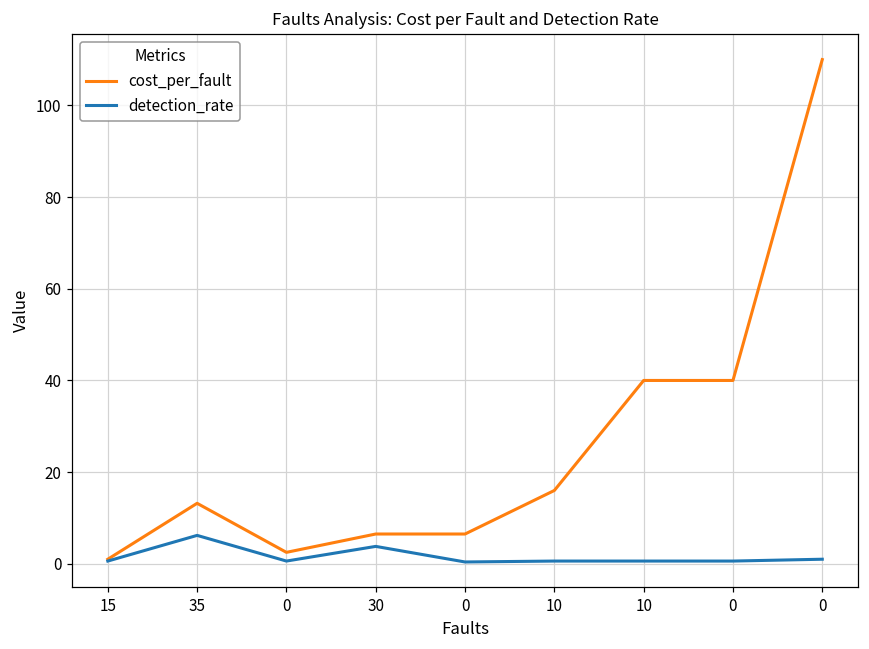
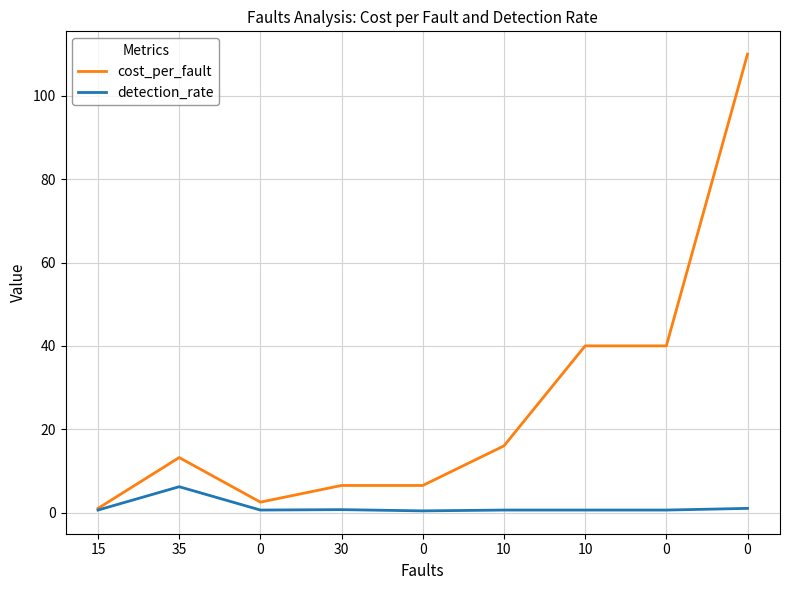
detection_rate, 30: 4 -> 1
